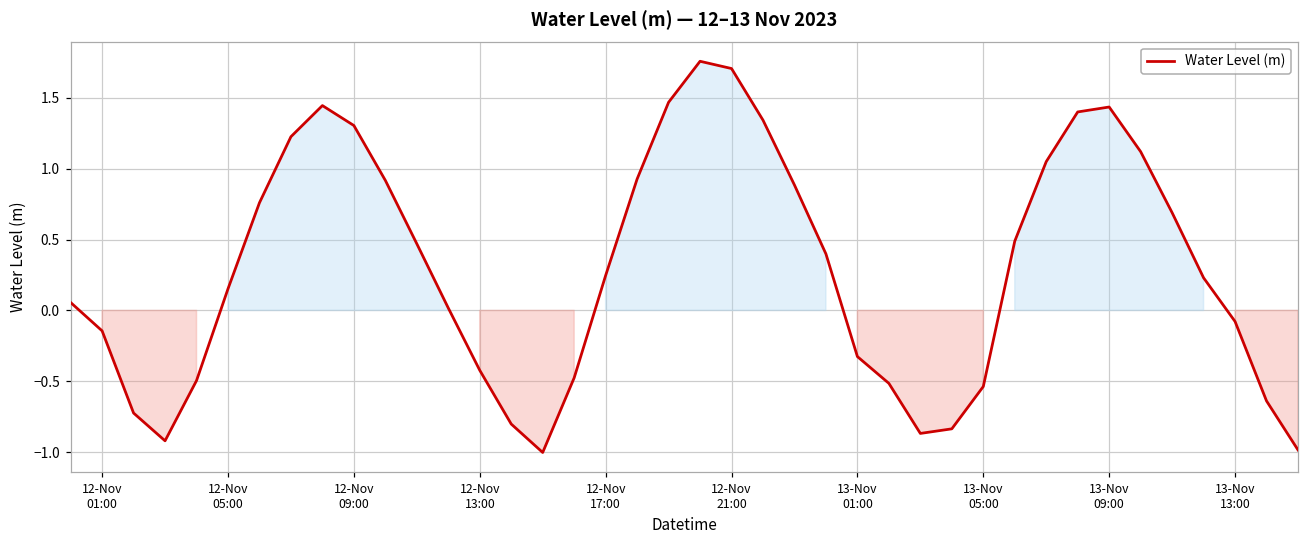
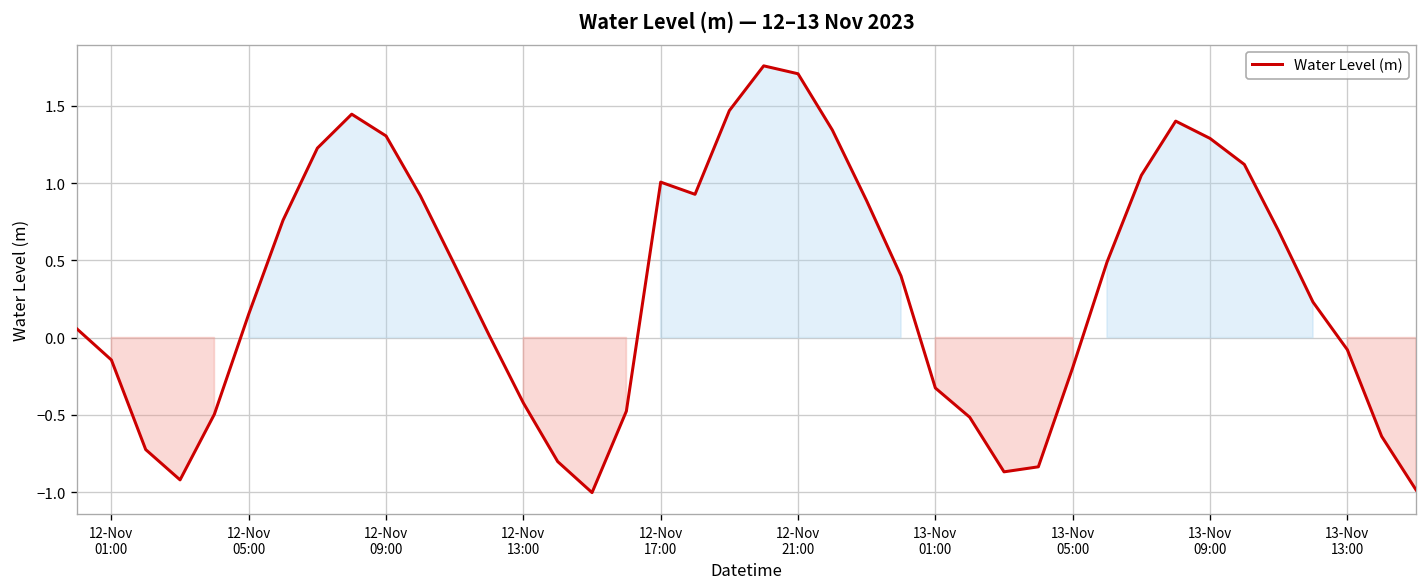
12-Nov 17:00: 0.25 -> 1.01
13-Nov 05:00: -0.54 -> -0.19
13-Nov 09:00: 1.44 -> 1.29
